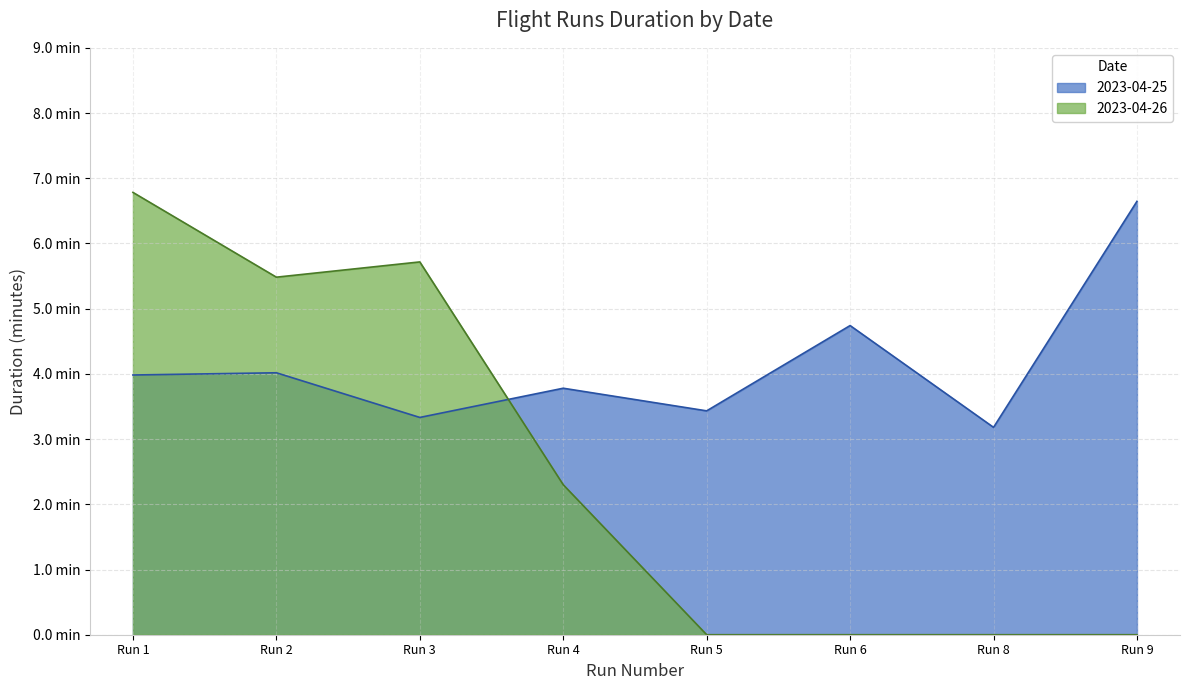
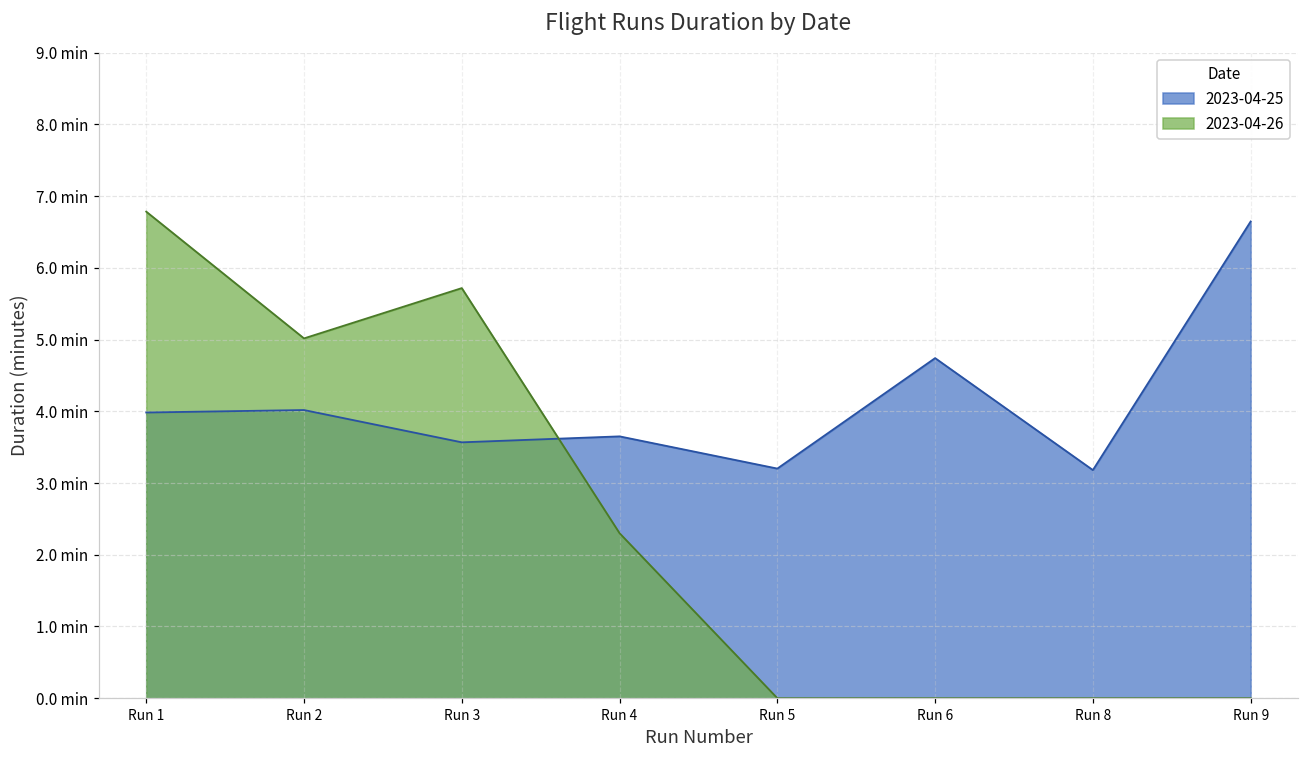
2023-04-26, Run 2: 5.5 min -> 5.0 min
2023-04-25, Run 3: 3.3 min -> 3.6 min
2023-04-25, Run 4: 3.8 min -> 3.7 min
2023-04-25, Run 5: 3.4 min -> 3.2 min
